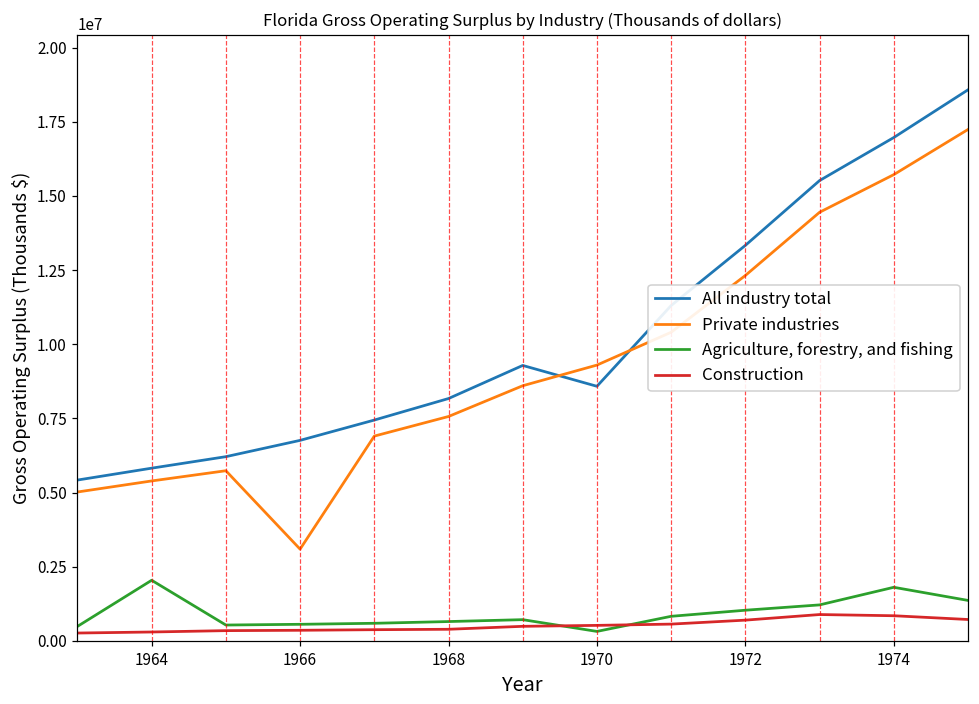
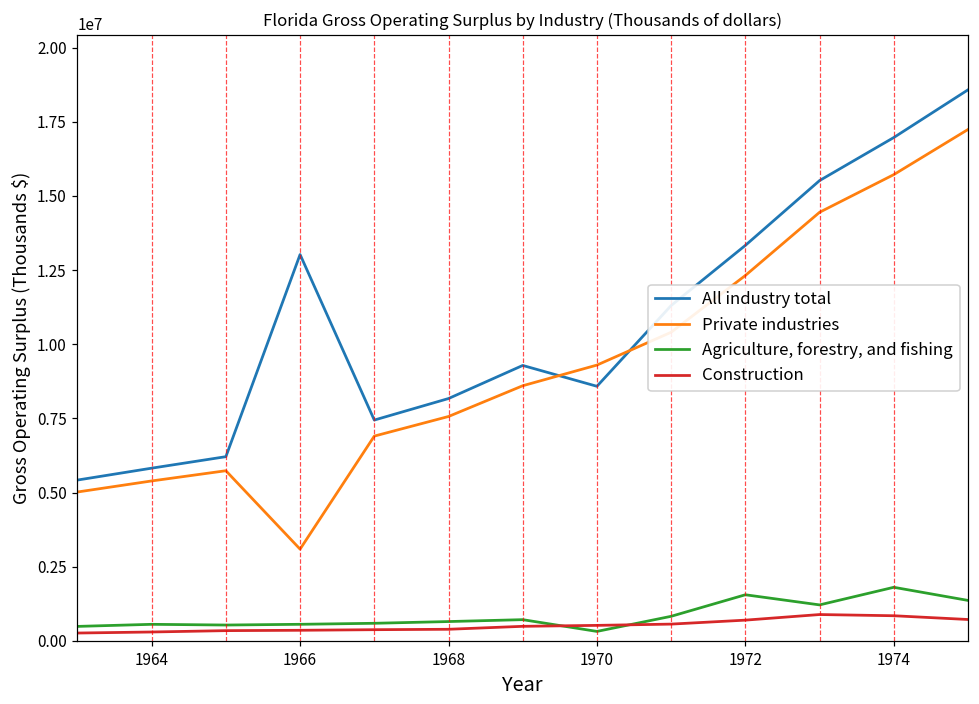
Agriculture, forestry, and fishing, 1964: 2000000 -> 600000
All industry total, 1966: 6800000 -> 13000000
Agriculture, forestry, and fishing, 1972: 1000000 -> 1600000
